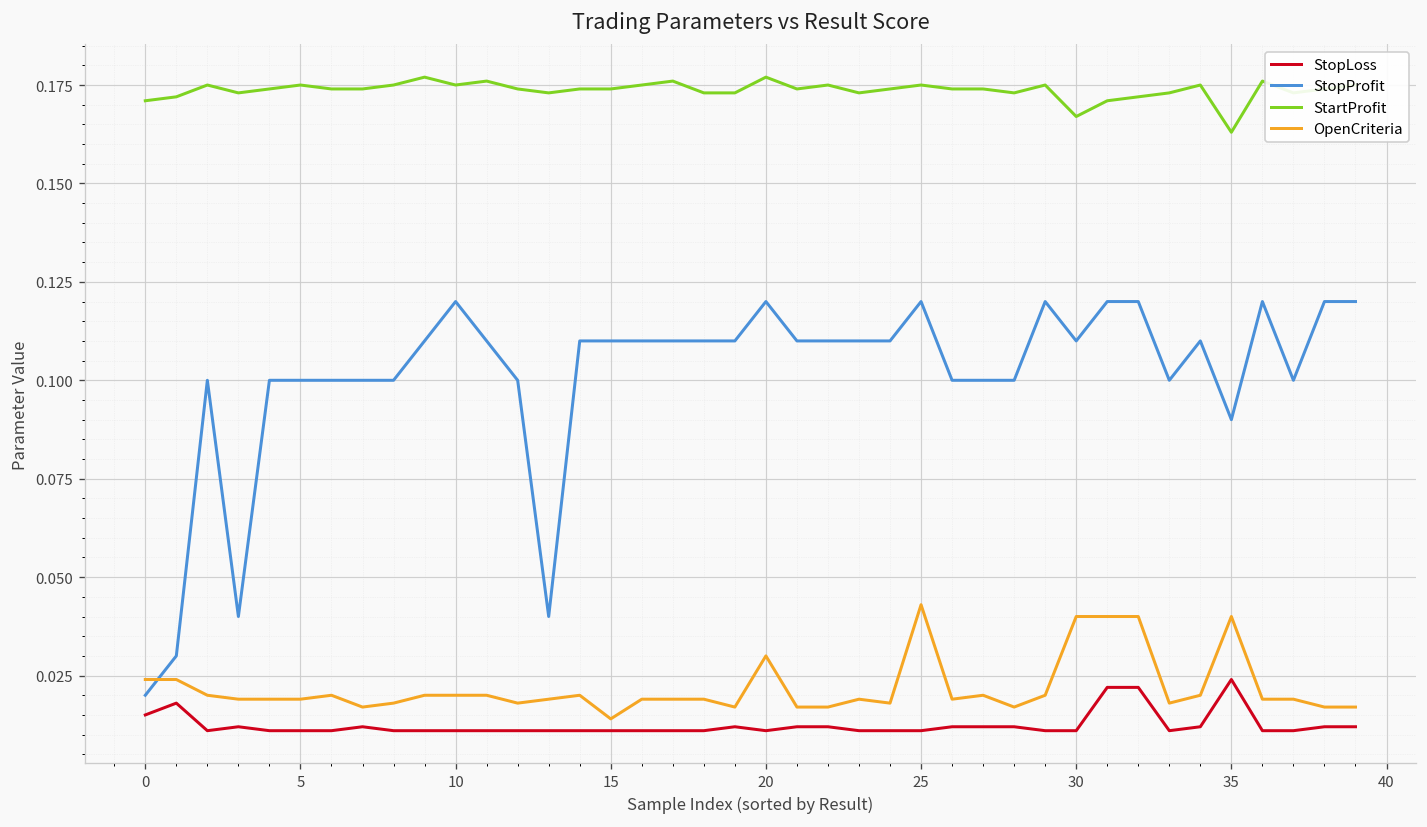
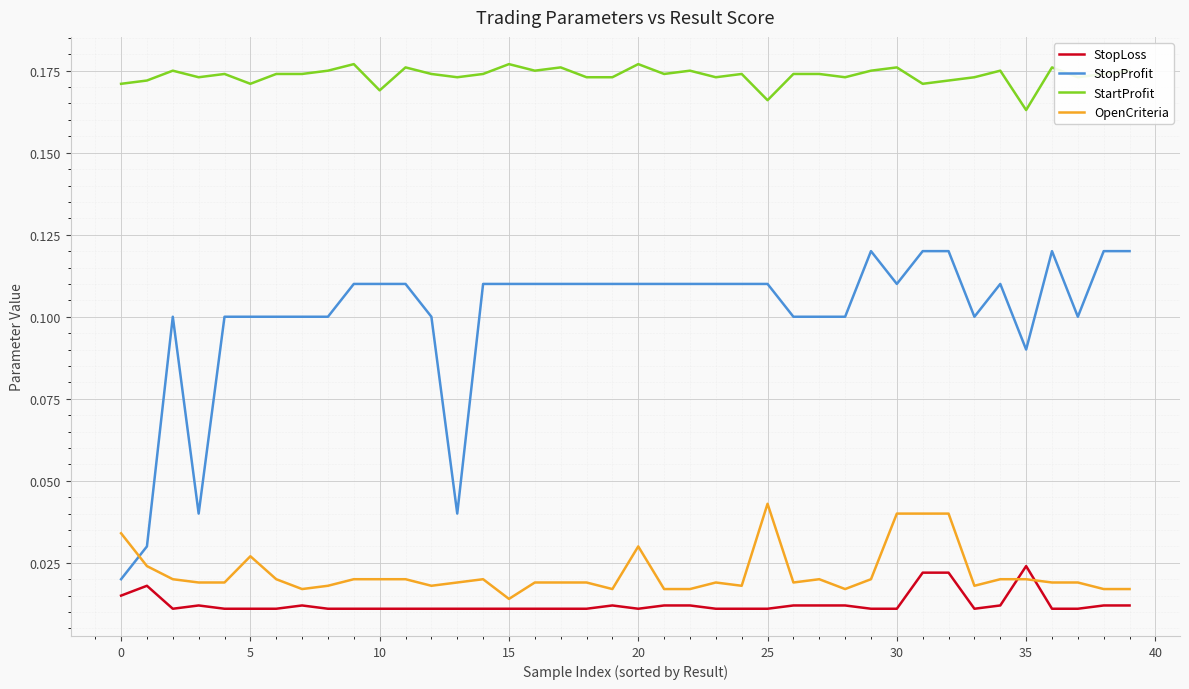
OpenCriteria, 0: 0.024 -> 0.034
StartProfit, 5: 0.175 -> 0.171
OpenCriteria, 5: 0.019 -> 0.027
StopProfit, 10: 0.12 -> 0.11
StartProfit, 10: 0.175 -> 0.169
StartProfit, 15: 0.174 -> 0.177
StopProfit, 20: 0.12 -> 0.11
StopProfit, 25: 0.12 -> 0.11
StartProfit, 25: 0.175 -> 0.166
StartProfit, 30: 0.167 -> 0.176
OpenCriteria, 35: 0.04 -> 0.02
